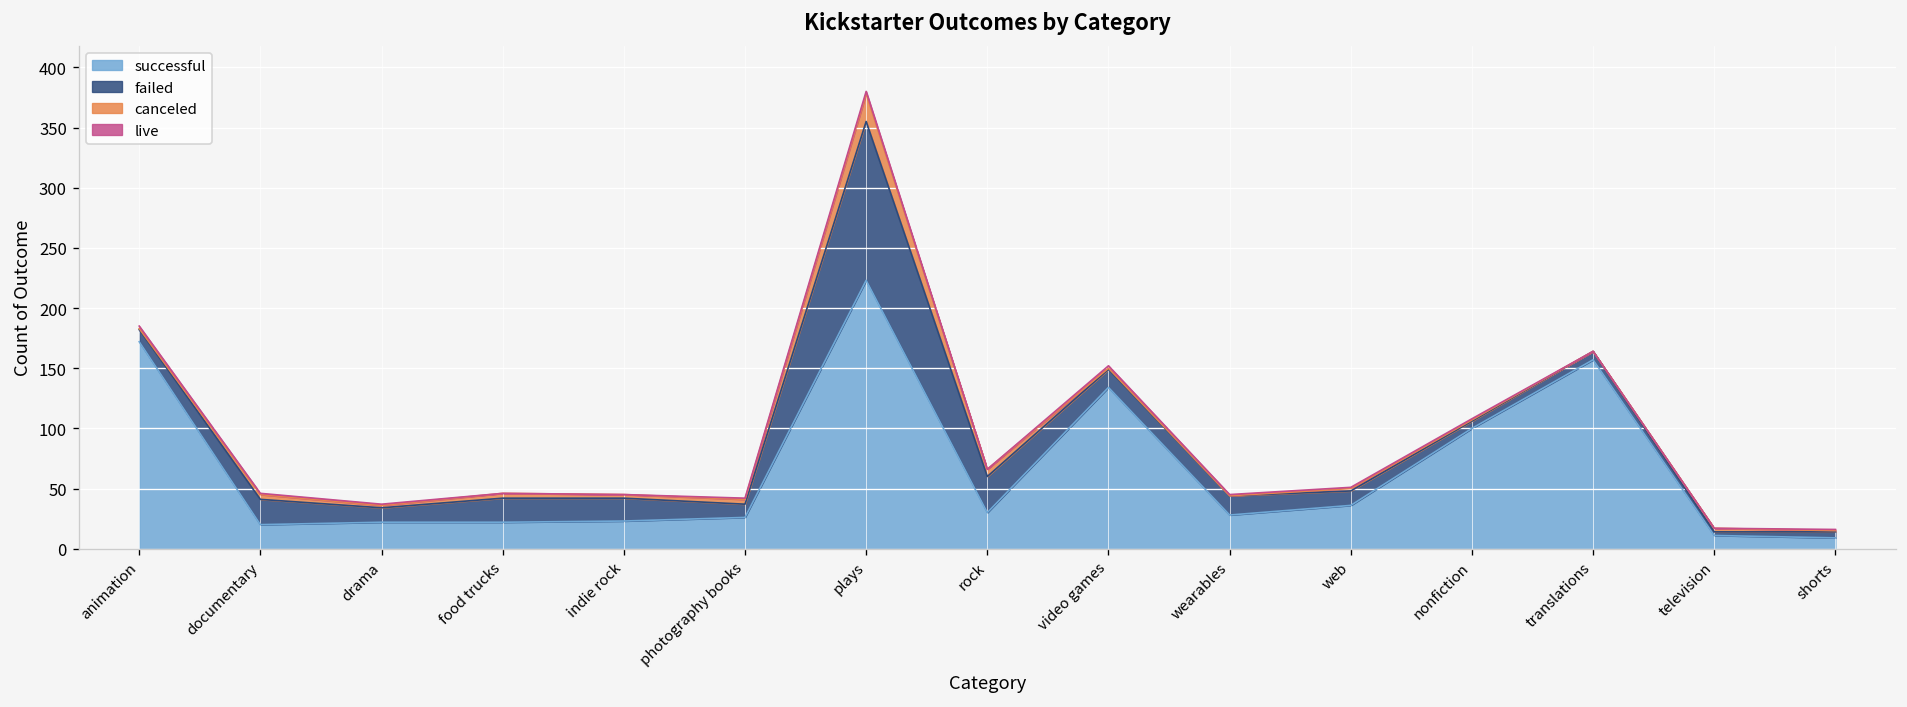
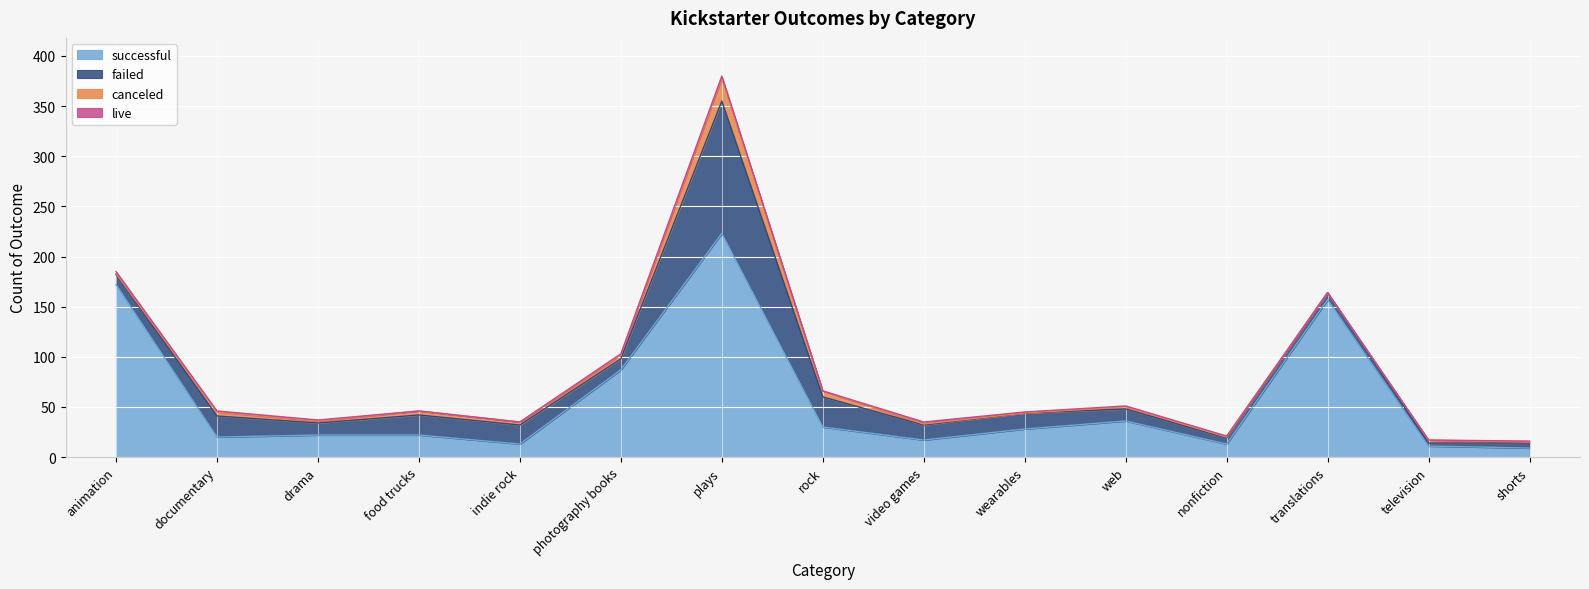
successful, indie rock: 23 -> 13
successful, photography books: 26 -> 87
successful, video games: 134 -> 17
successful, nonfiction: 100 -> 13
